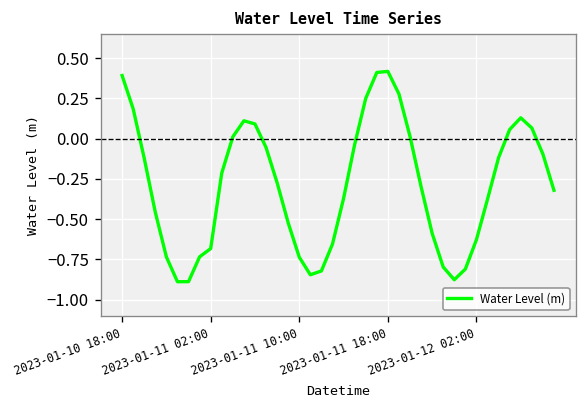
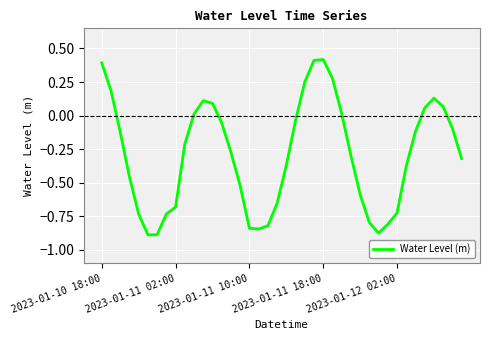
2023-01-11 10:00: -0.74 -> -0.84
2023-01-12 02:00: -0.63 -> -0.73
